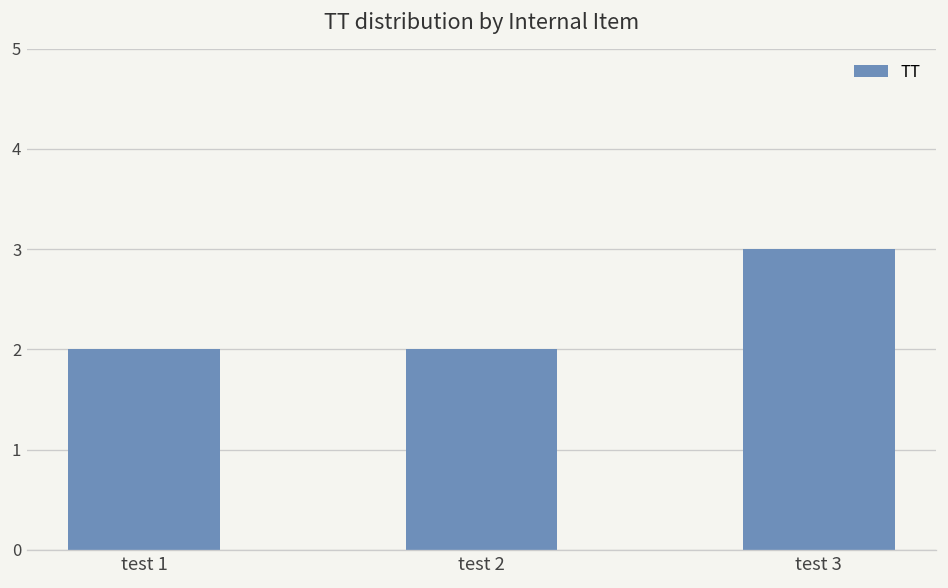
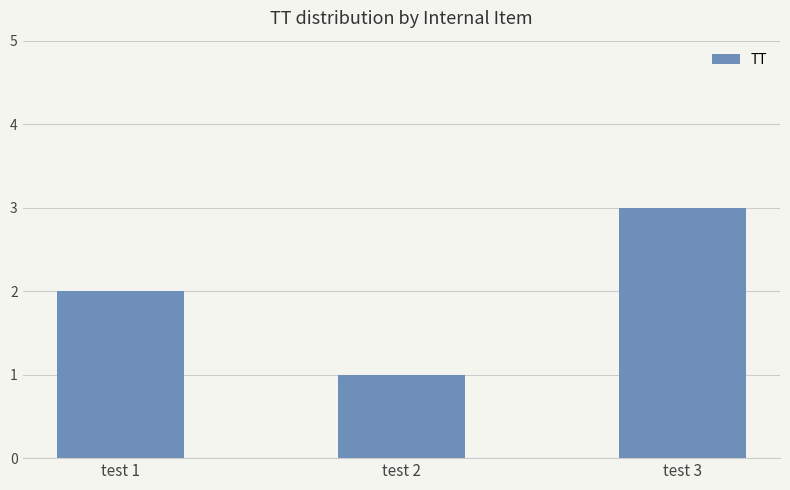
test 2: 2 -> 1
